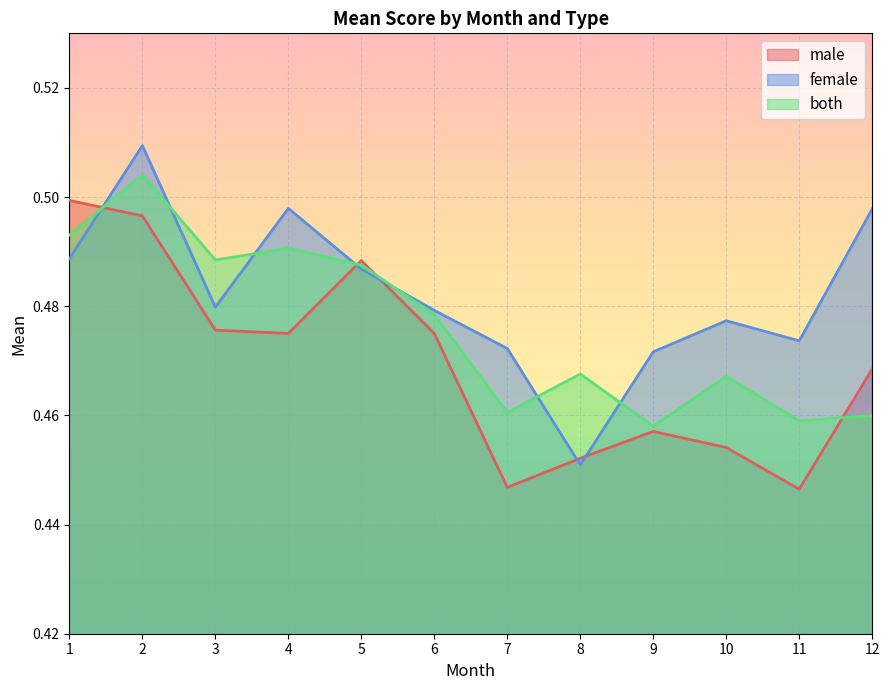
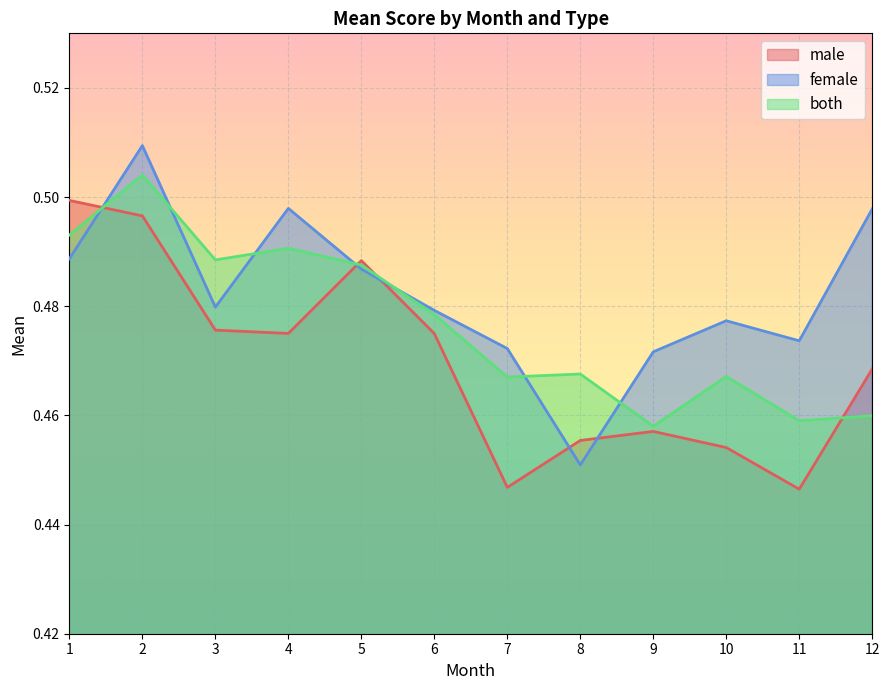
both, 7: 0.461 -> 0.467
male, 8: 0.452 -> 0.455
